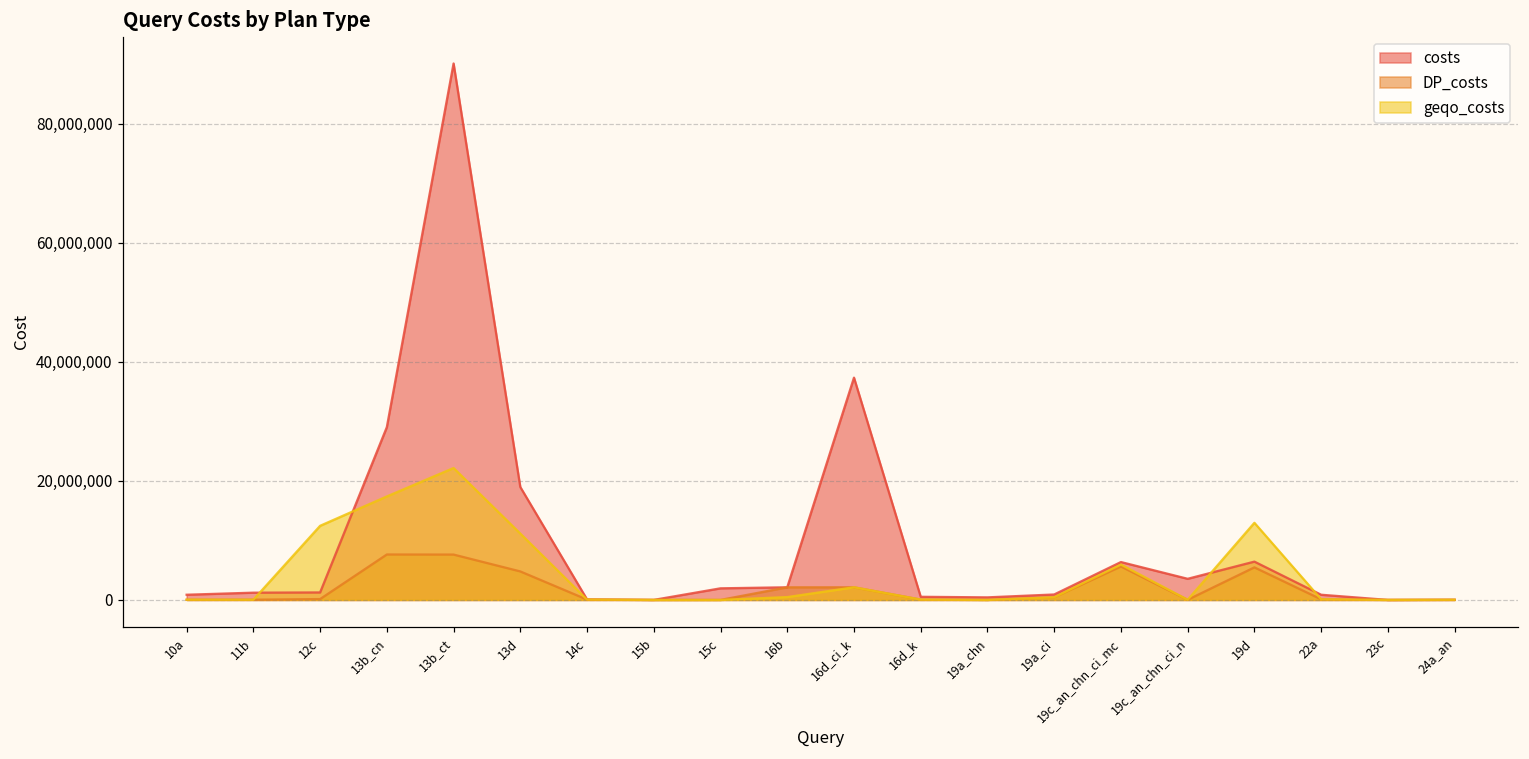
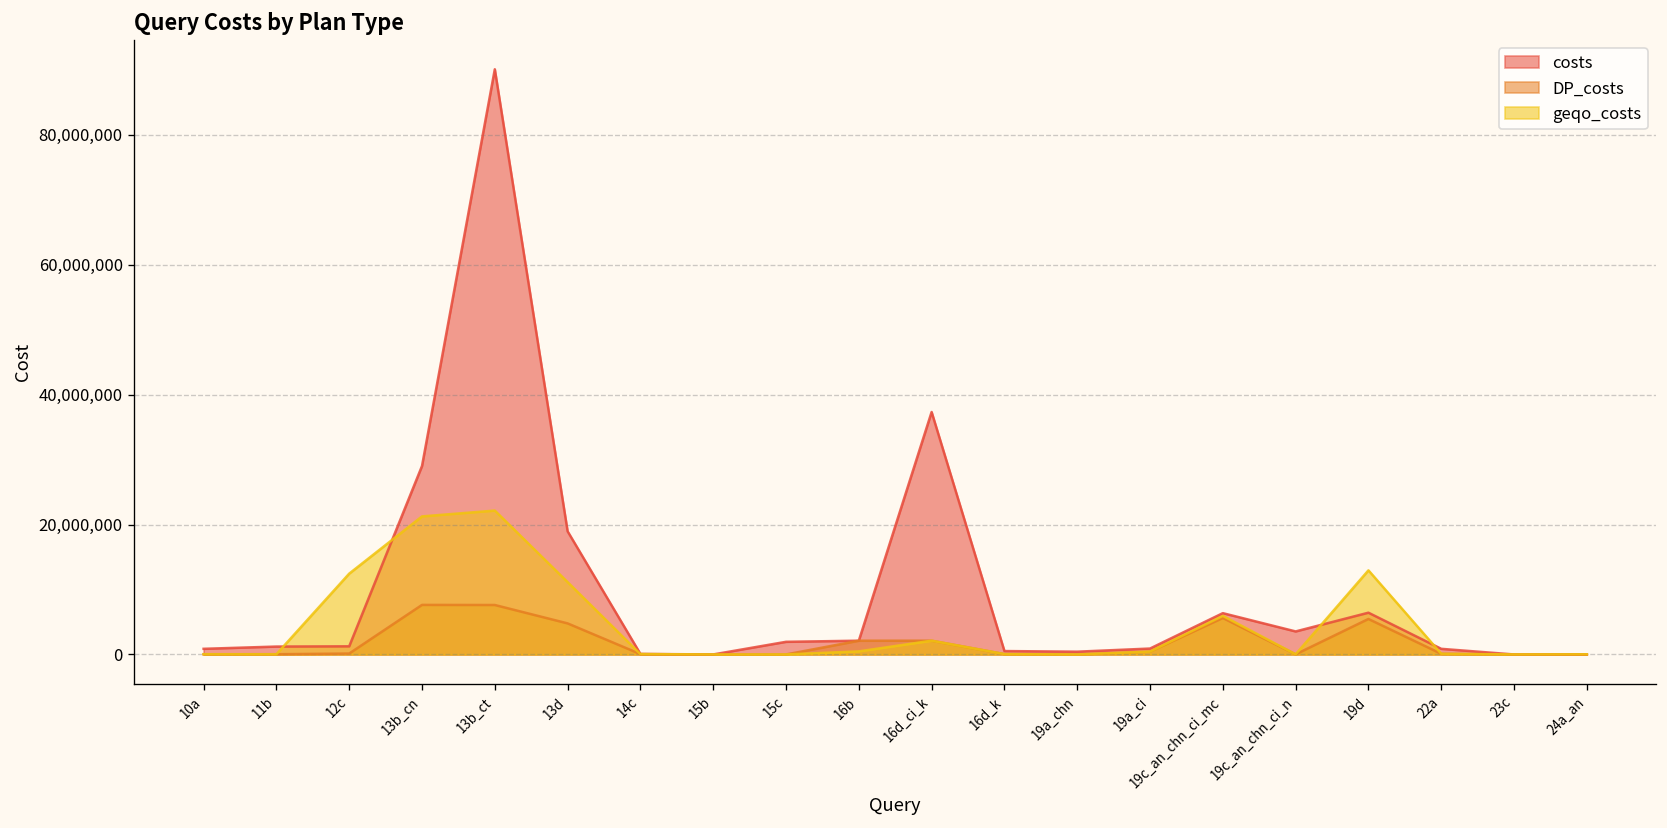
geqo_costs, 13b_cn: 17,000,000 -> 21,000,000
